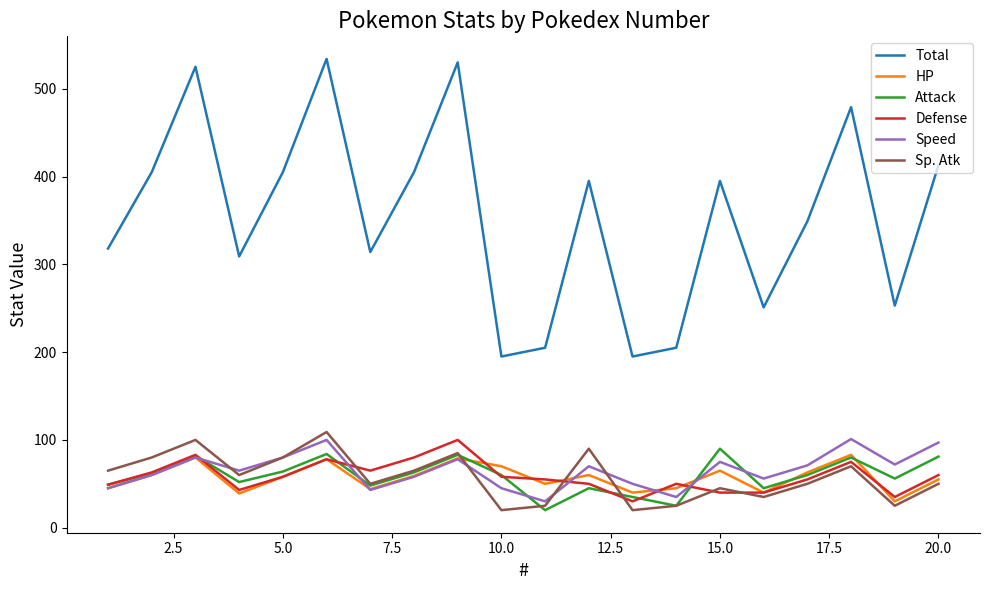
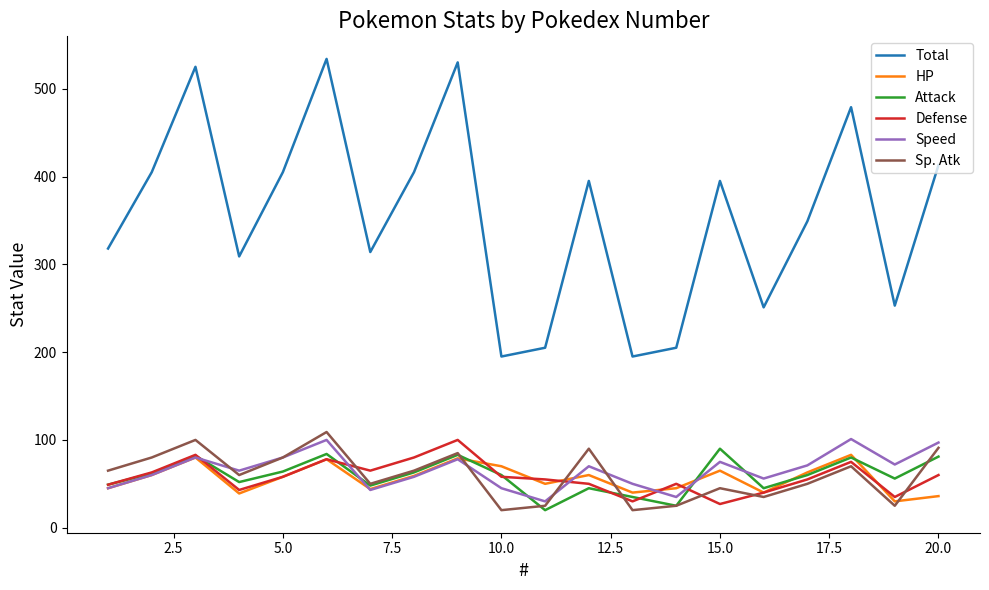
Defense, 15.0: 40 -> 30
HP, 20.0: 60 -> 40
Sp. Atk, 20.0: 50 -> 90
